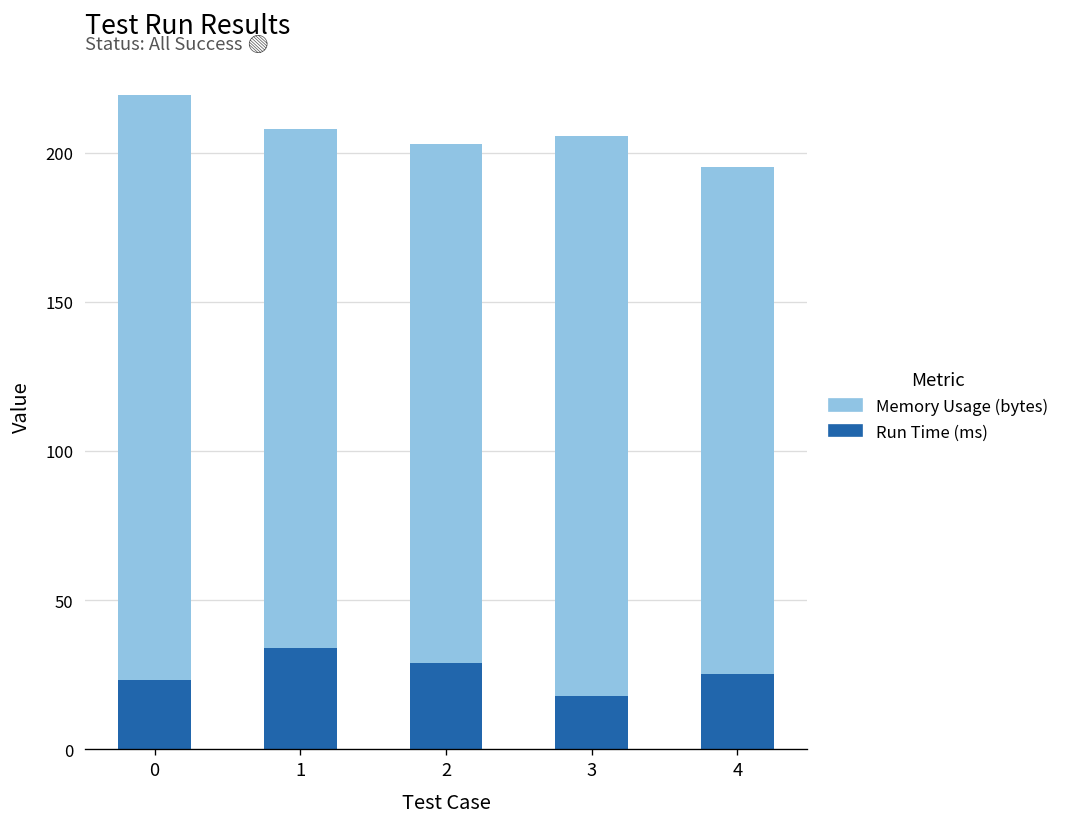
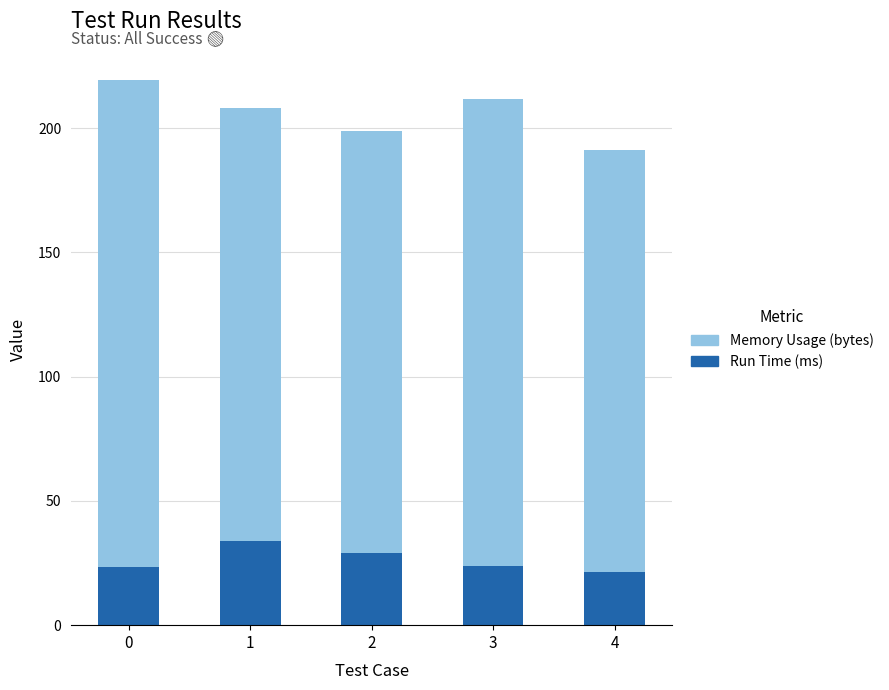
Memory Usage (bytes), 2: 174 -> 170
Run Time (ms), 3: 18 -> 24
Run Time (ms), 4: 25 -> 21
